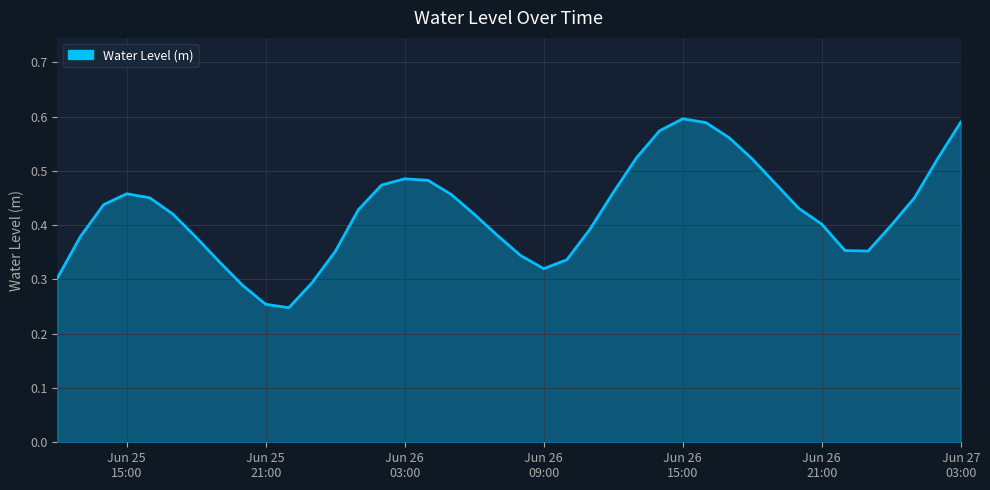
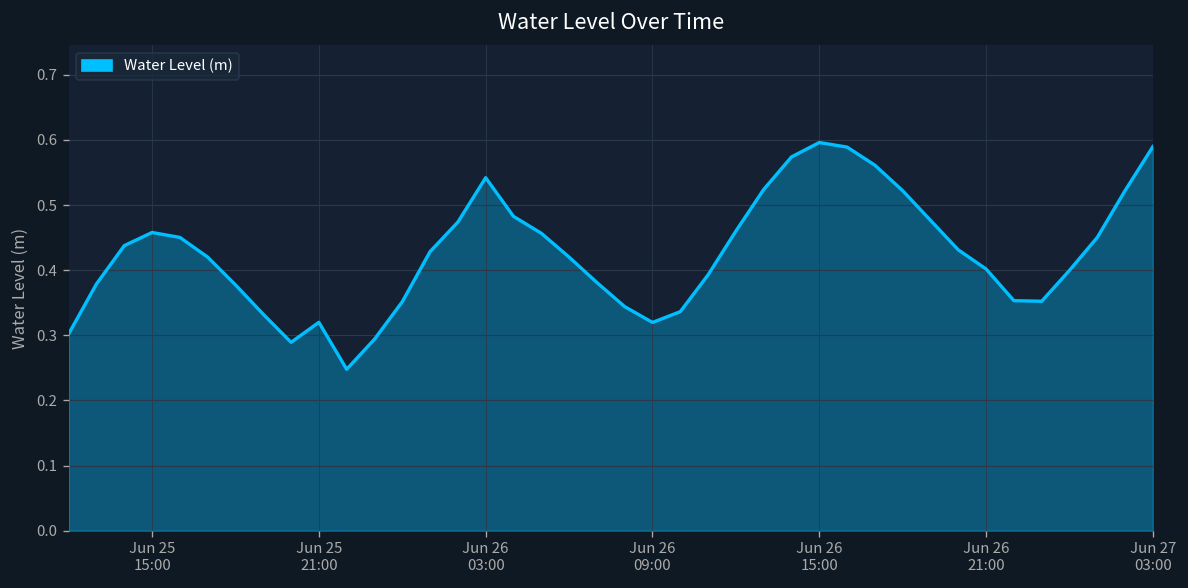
Jun 25 21:00: 0.25 -> 0.32
Jun 26 03:00: 0.49 -> 0.54
